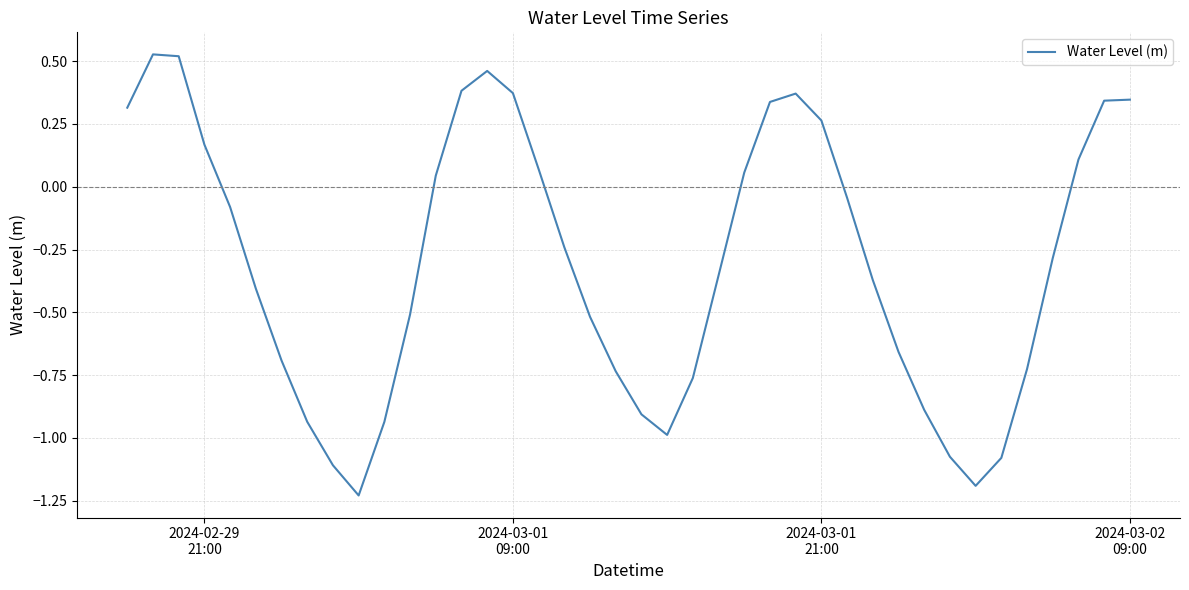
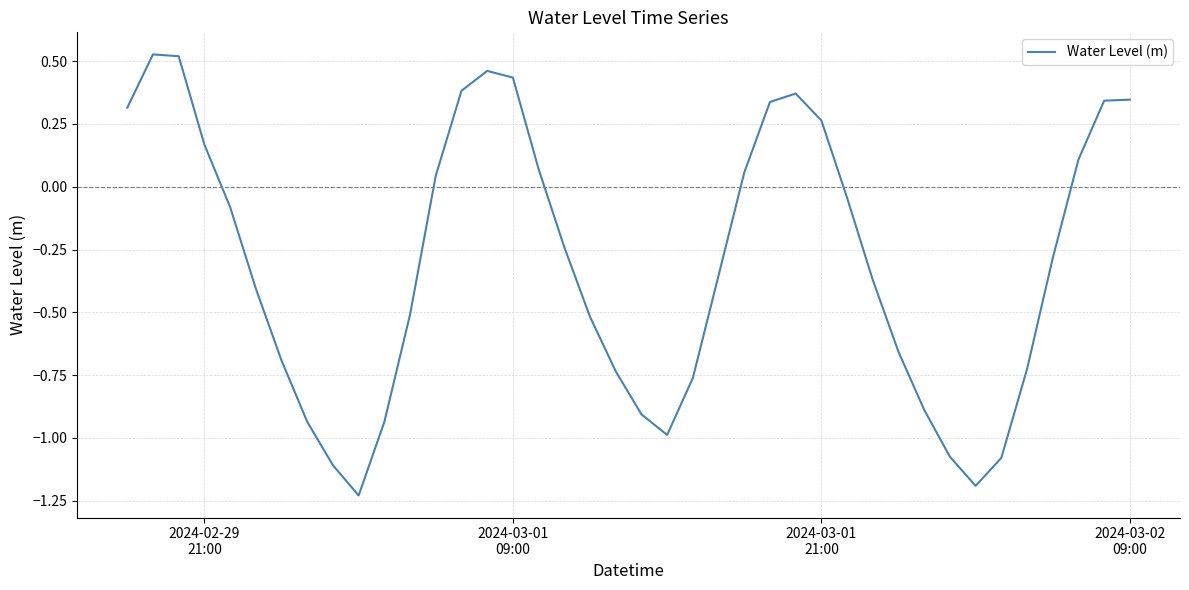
2024-03-01 09:00: 0.37 -> 0.43
